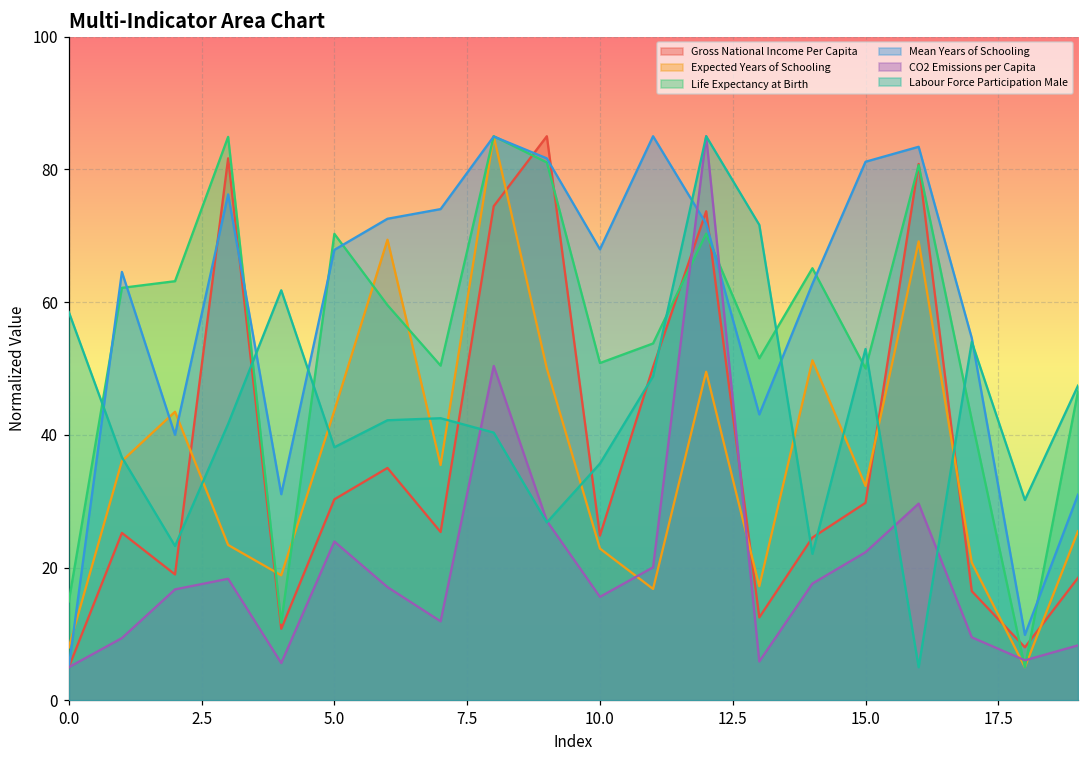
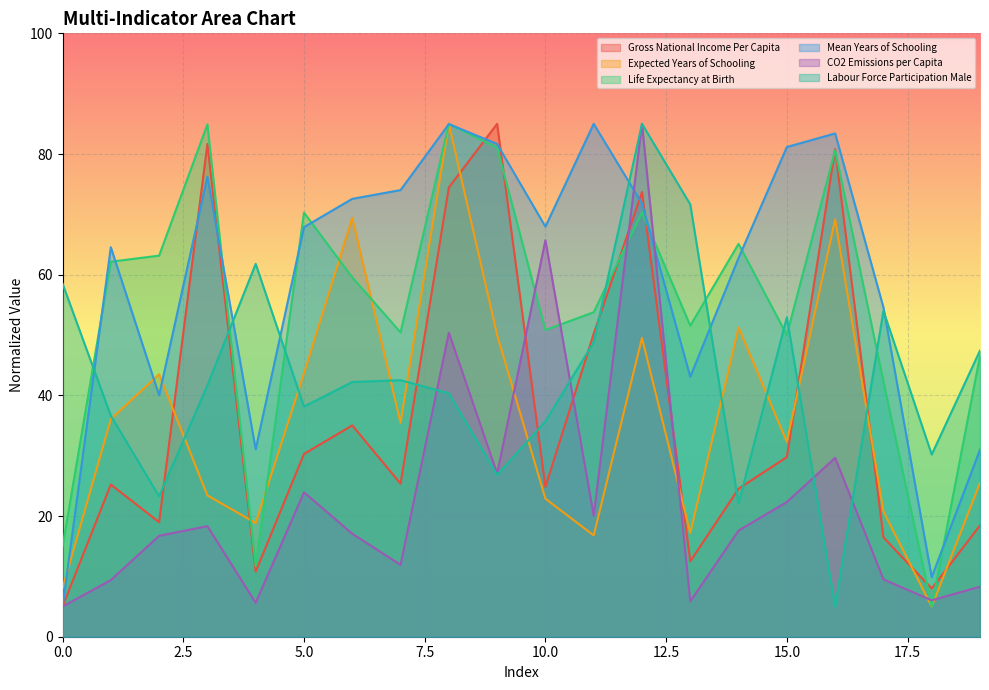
CO2 Emissions per Capita, 10.0: 16 -> 66
